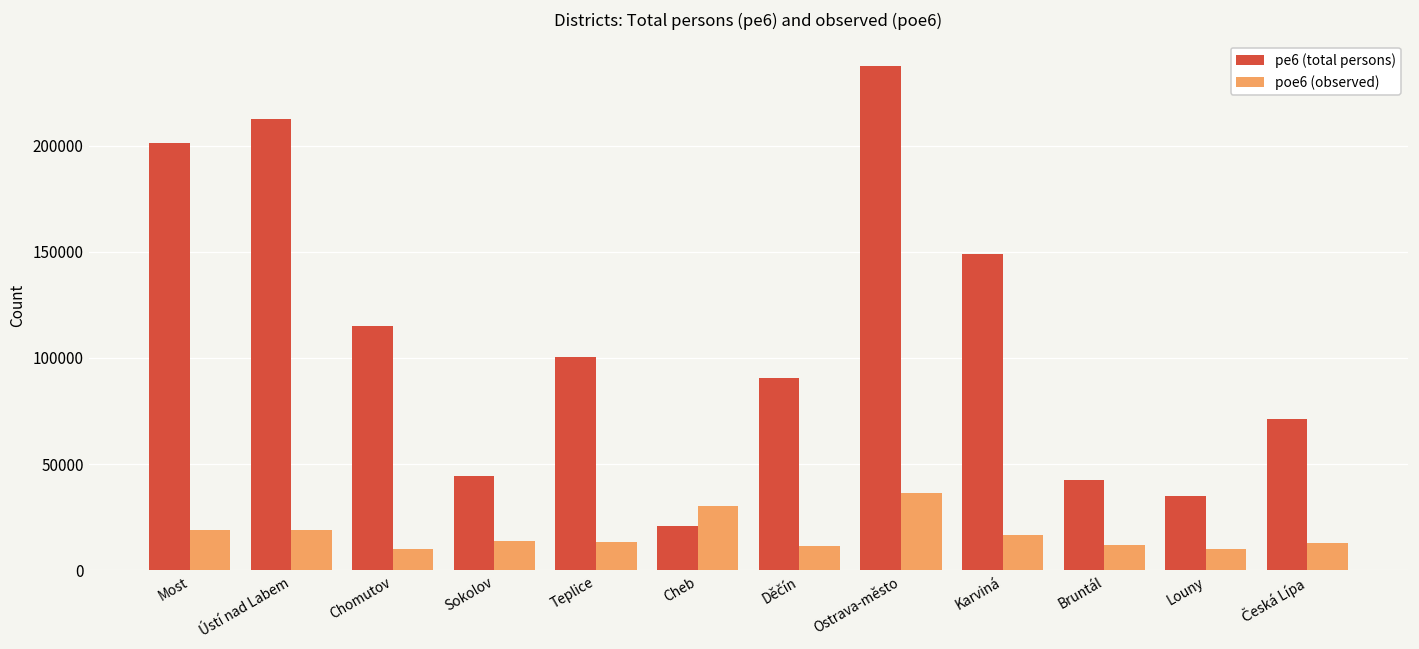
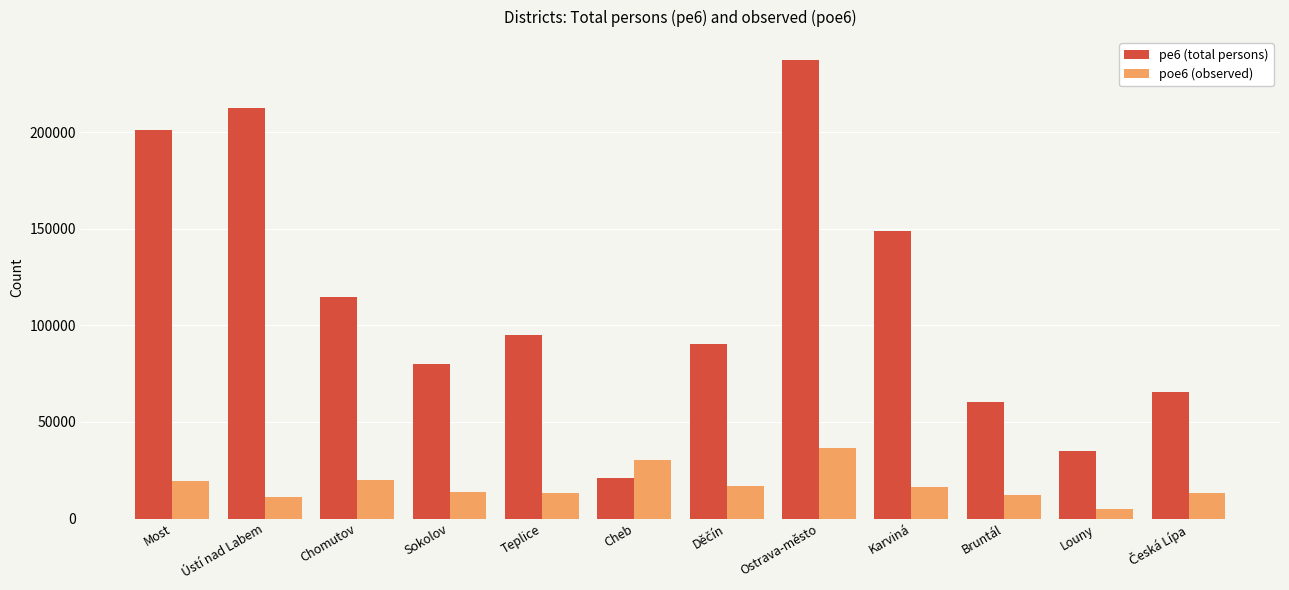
poe6 (observed), Ústí nad Labem: 19000 -> 11000
poe6 (observed), Chomutov: 10000 -> 20000
pe6 (total persons), Sokolov: 45000 -> 80000
pe6 (total persons), Teplice: 100000 -> 95000
poe6 (observed), Děčín: 12000 -> 17000
pe6 (total persons), Bruntál: 42000 -> 60000
poe6 (observed), Louny: 10000 -> 5000
pe6 (total persons), Česká Lípa: 71000 -> 66000
